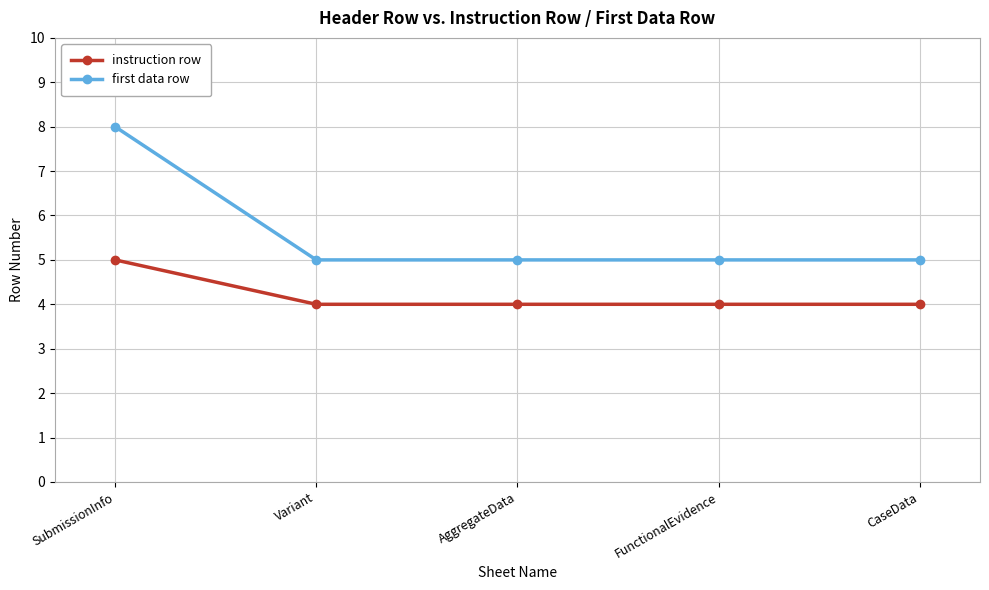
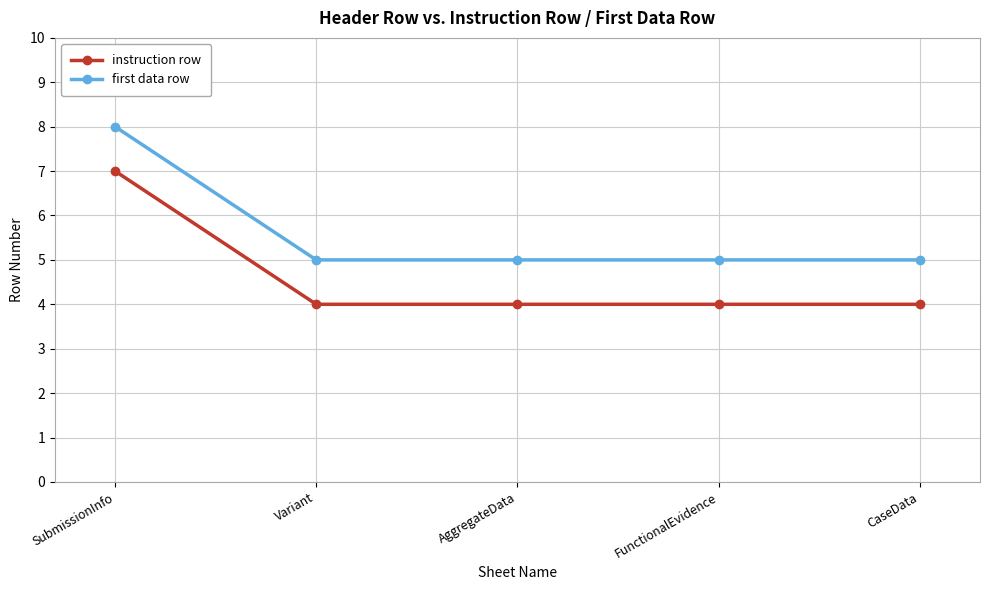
instruction row, SubmissionInfo: 5 -> 7
